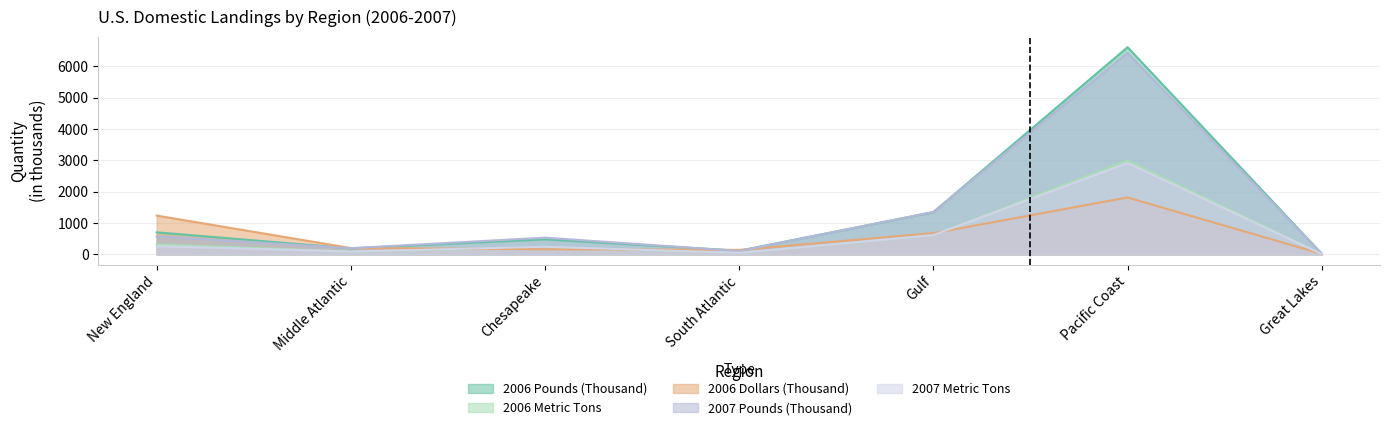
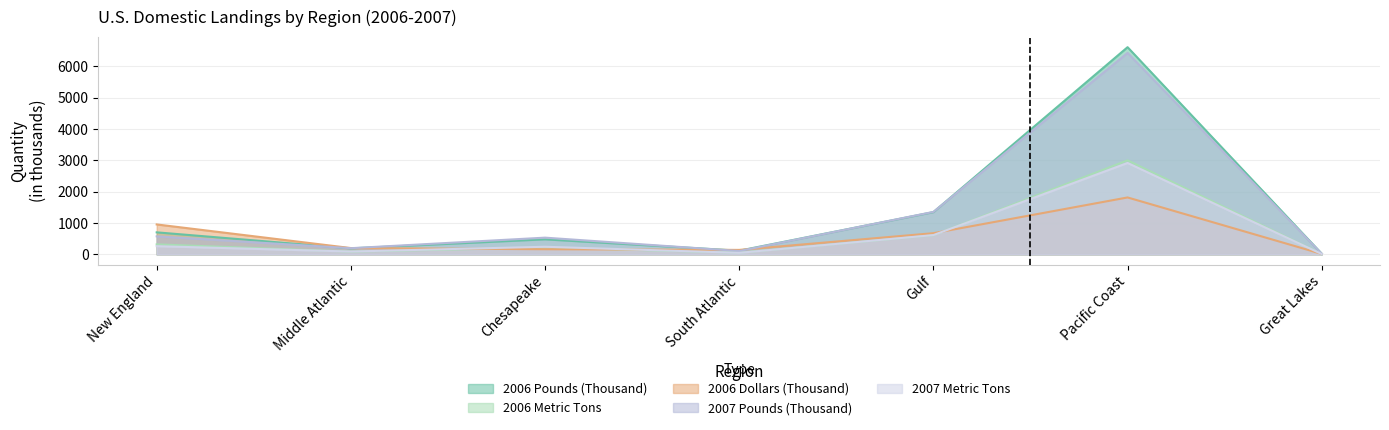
2006 Dollars (Thousand), New England: 1200 -> 1000
